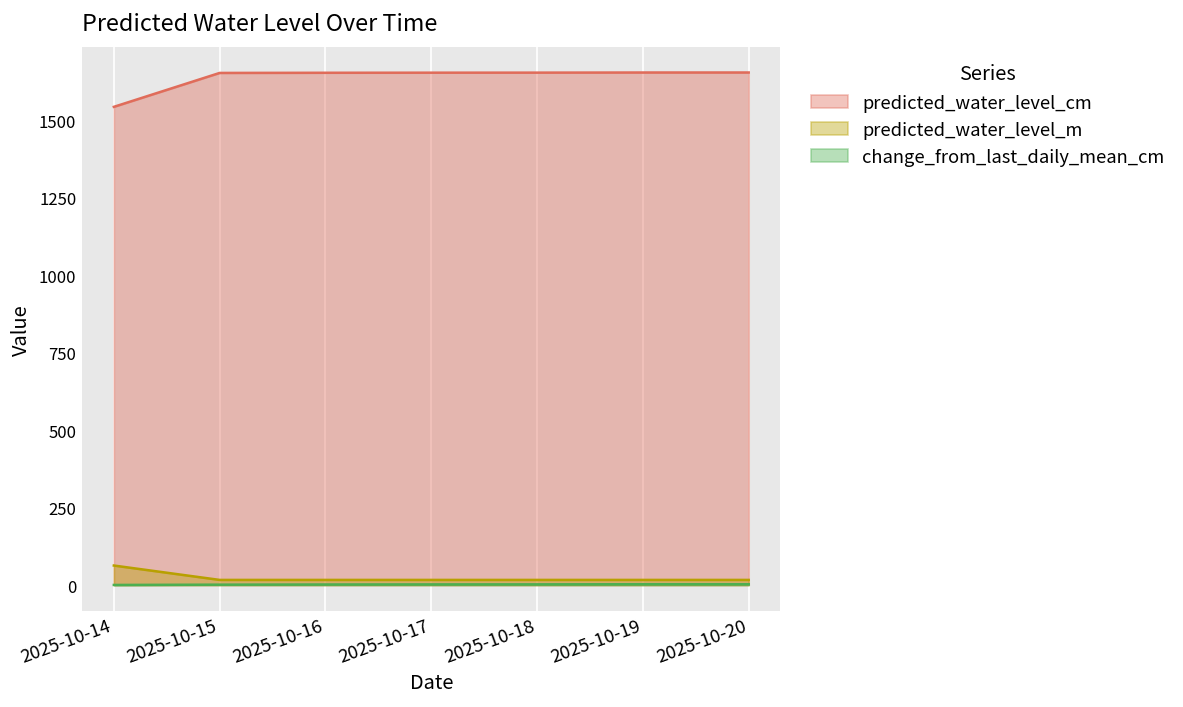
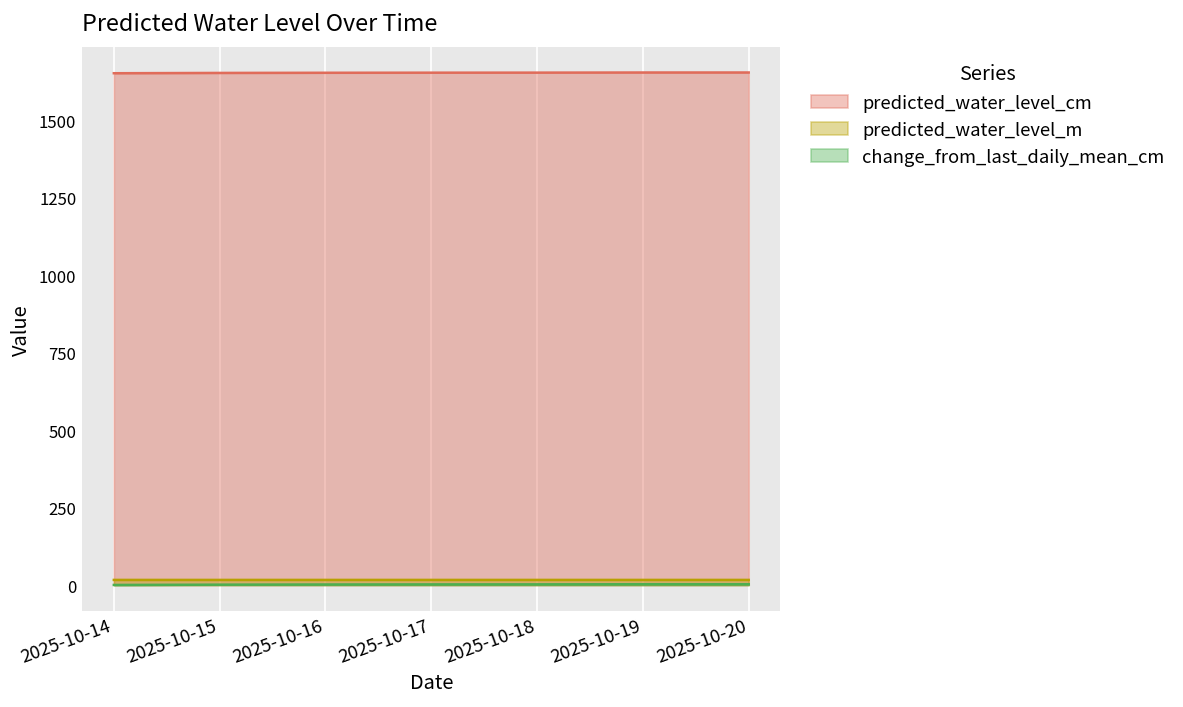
predicted_water_level_cm, 2025-10-14: 1540 -> 1650
predicted_water_level_m, 2025-10-14: 60 -> 20
